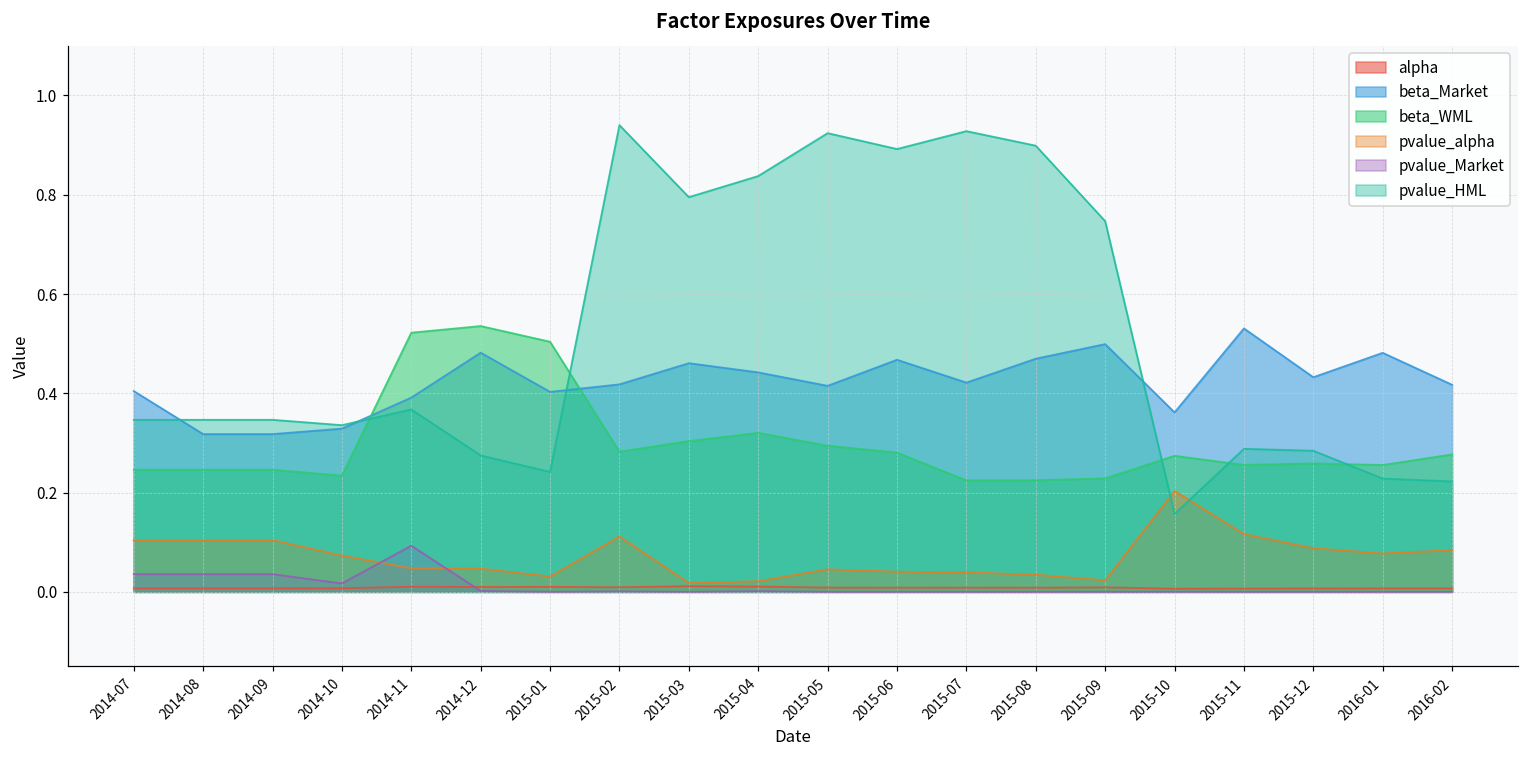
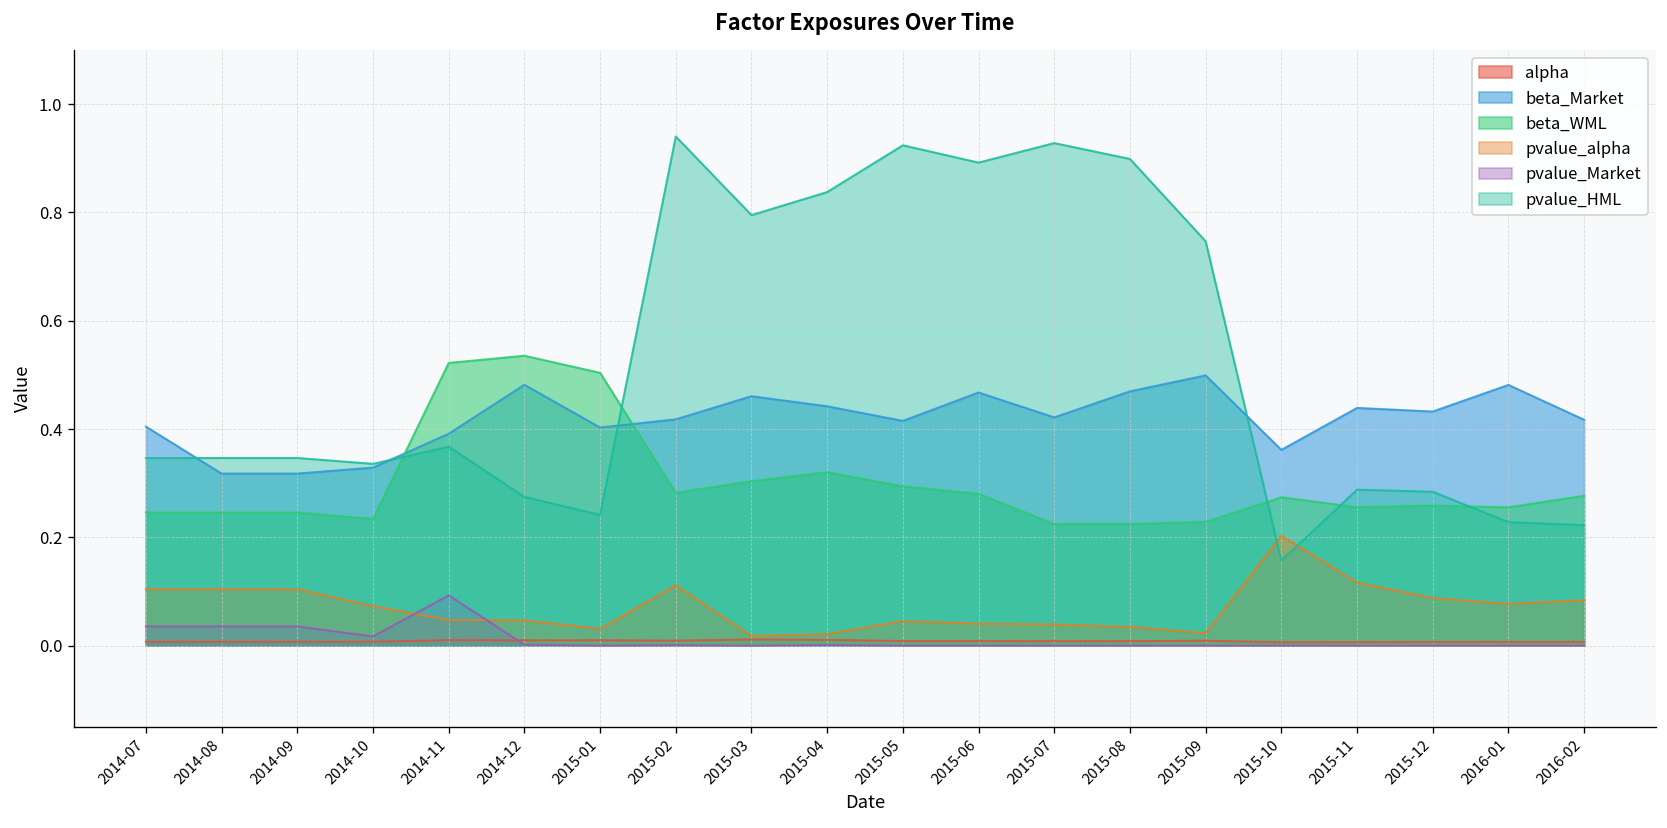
beta_Market, 2015-11: 0.53 -> 0.44
